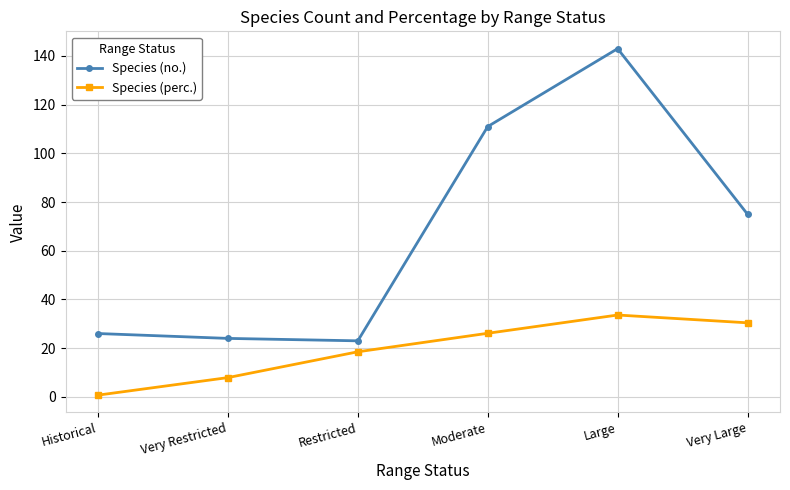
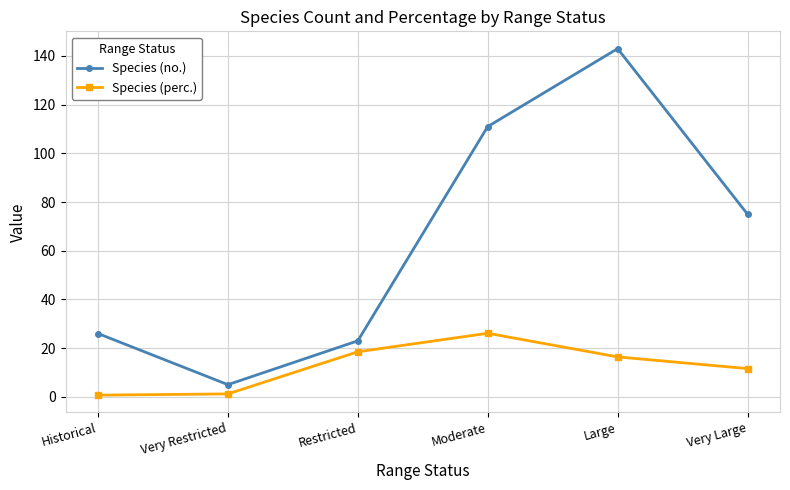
Species (no.), Very Restricted: 24 -> 5
Species (perc.), Very Restricted: 8 -> 1
Species (perc.), Large: 34 -> 16
Species (perc.), Very Large: 30 -> 12
